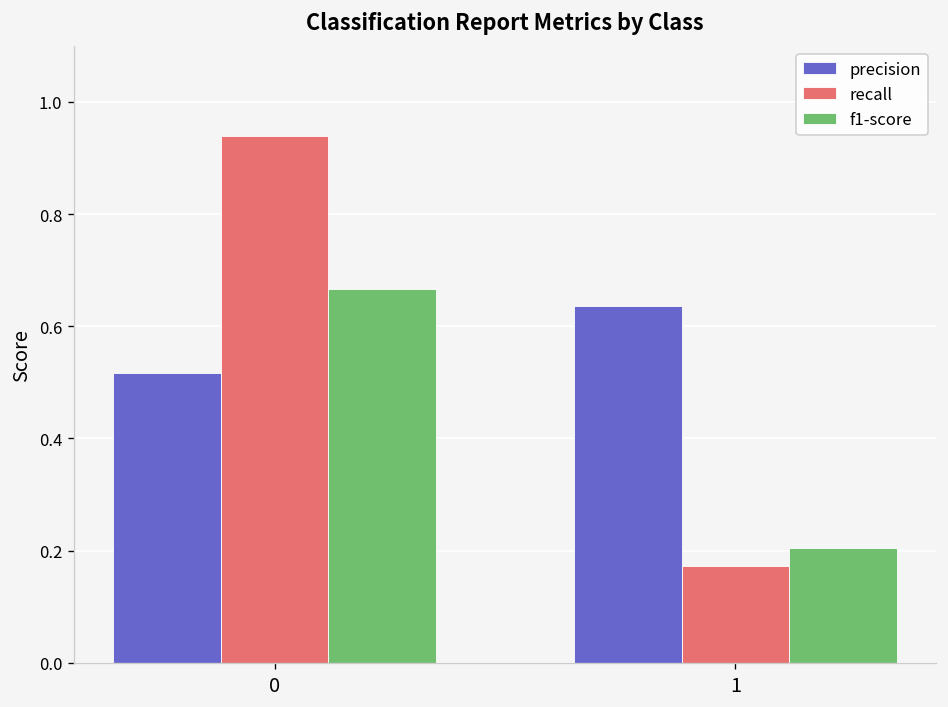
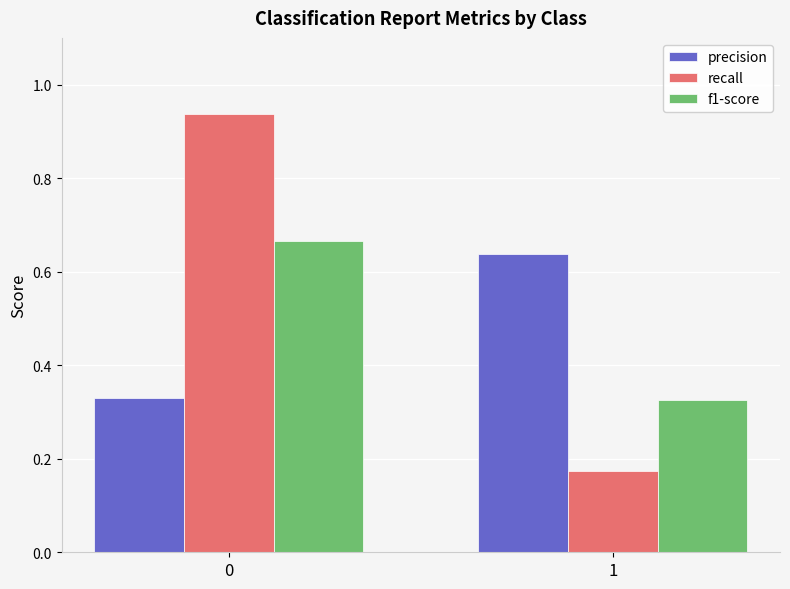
precision, 0: 0.52 -> 0.33
f1-score, 1: 0.21 -> 0.32
